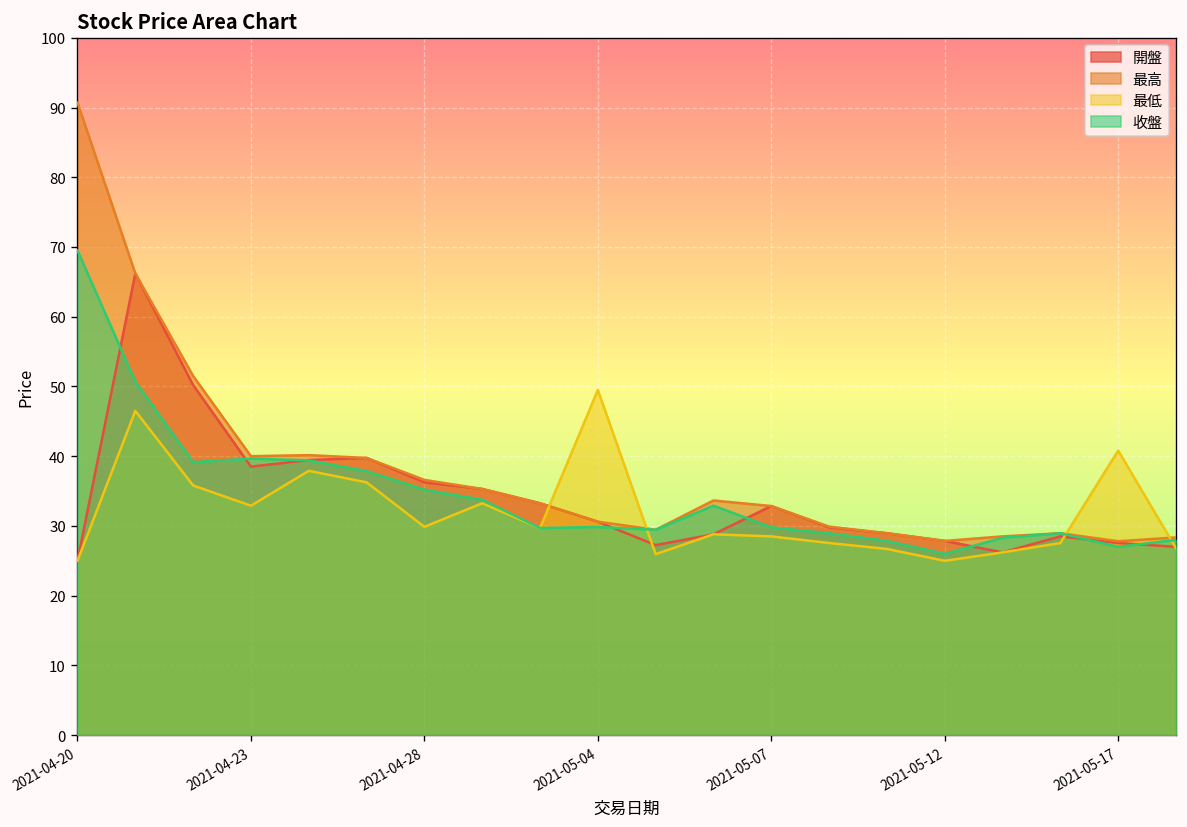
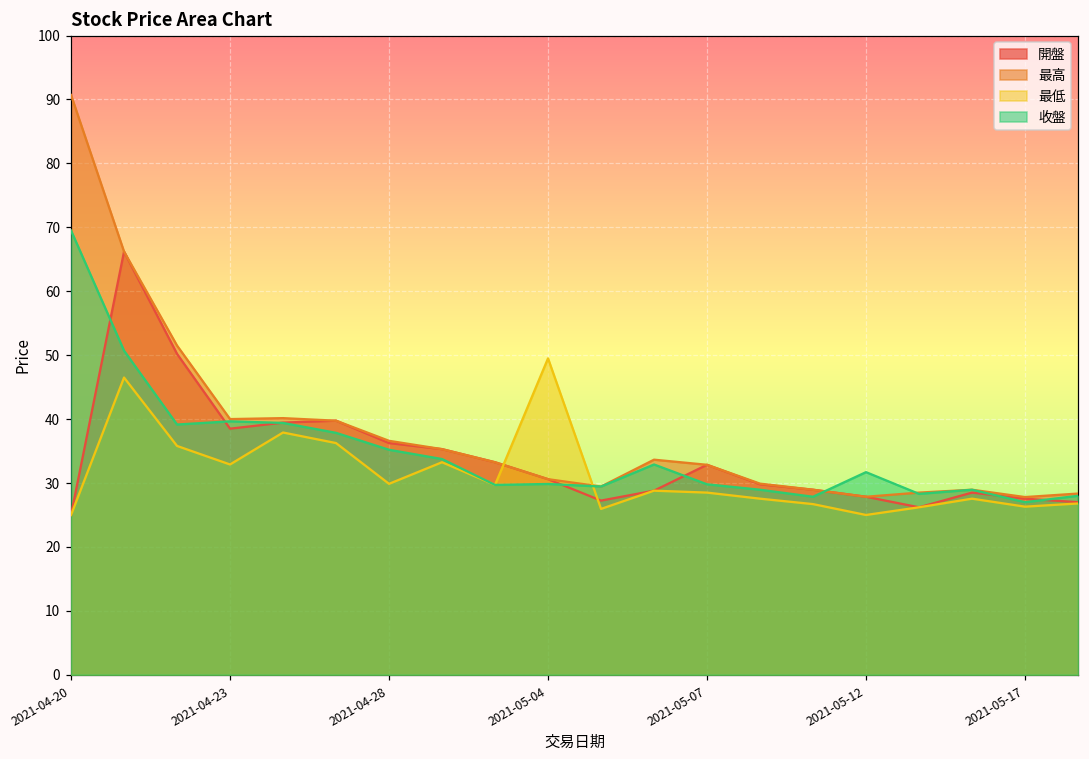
收盤, 2021-05-12: 26 -> 32
最低, 2021-05-17: 41 -> 26
